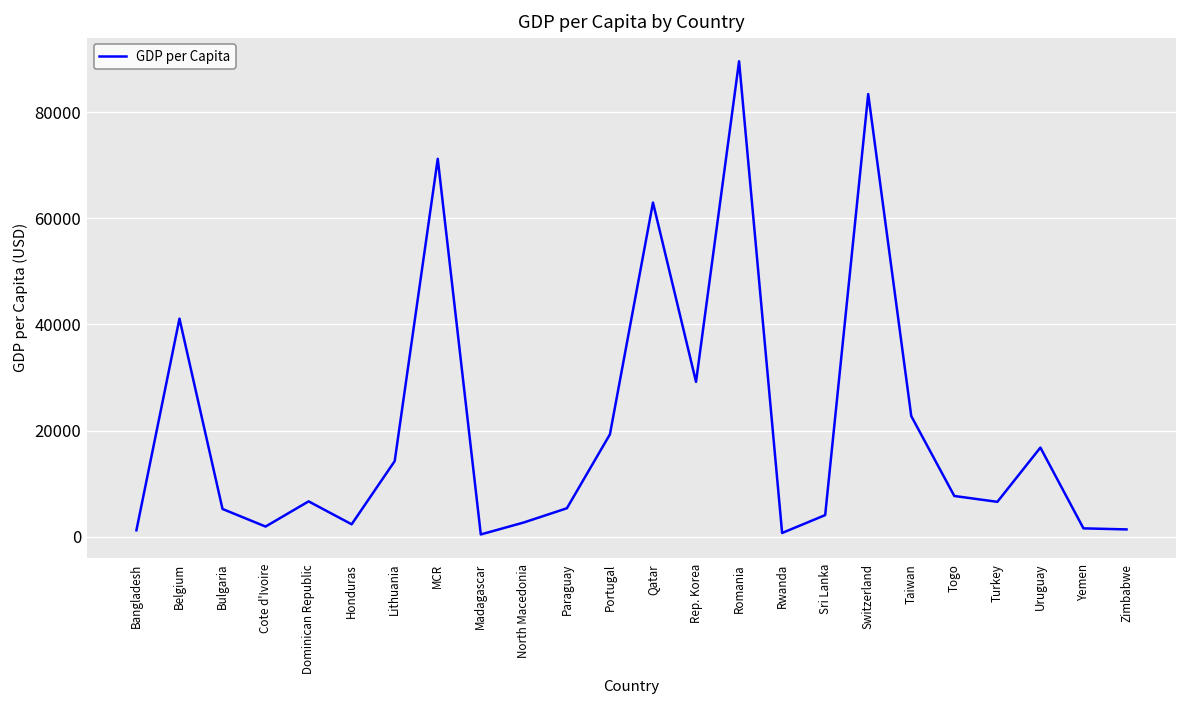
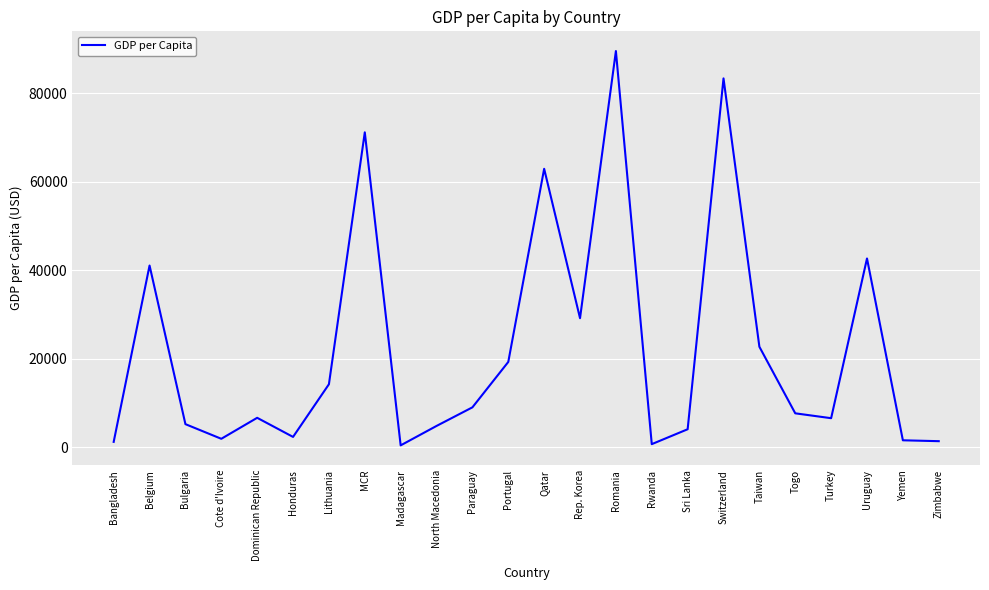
North Macedonia: 3000 -> 5000
Paraguay: 5000 -> 9000
Uruguay: 17000 -> 43000
